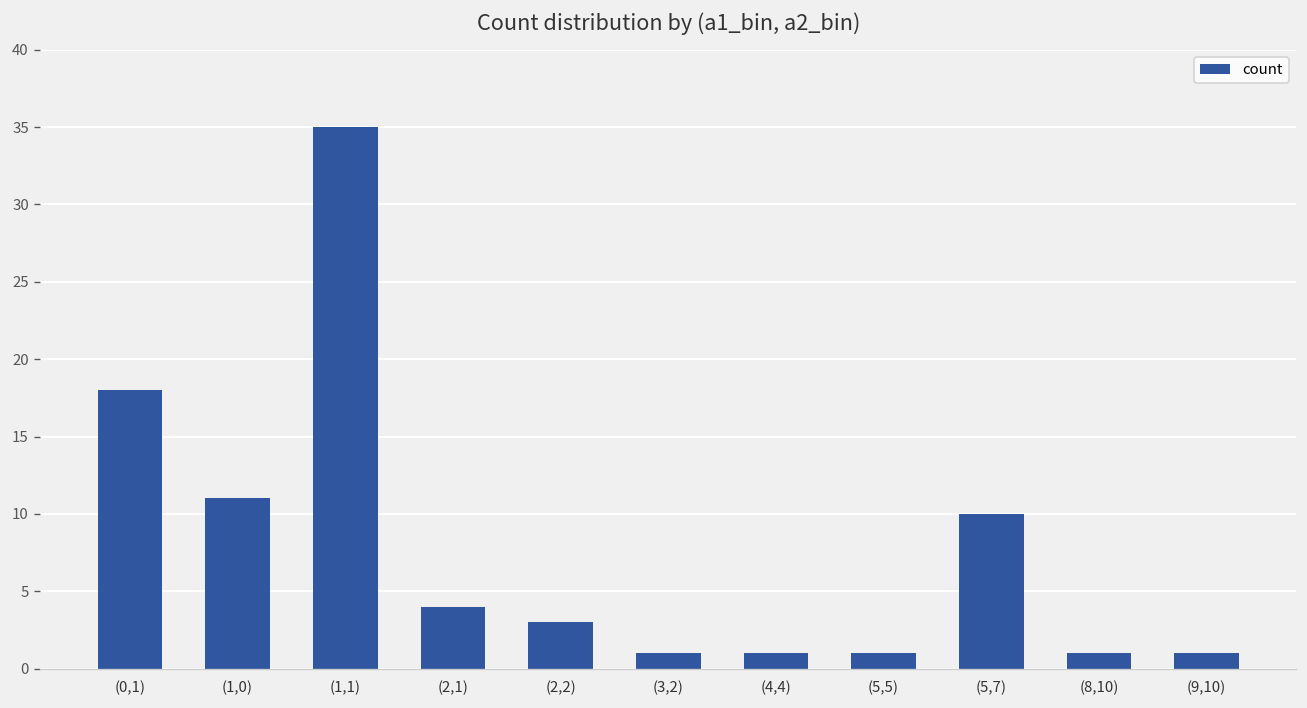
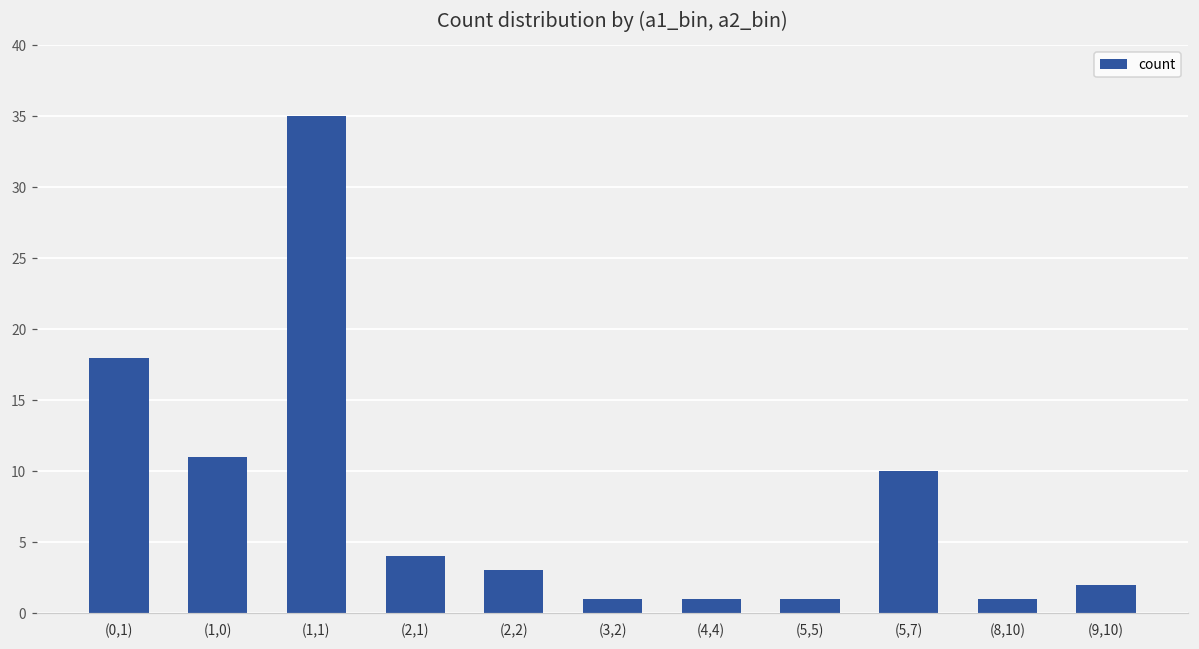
(9,10): 1 -> 2
